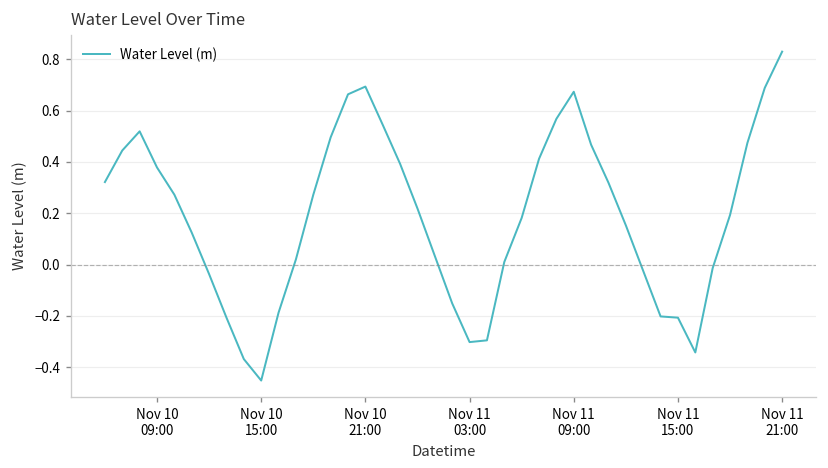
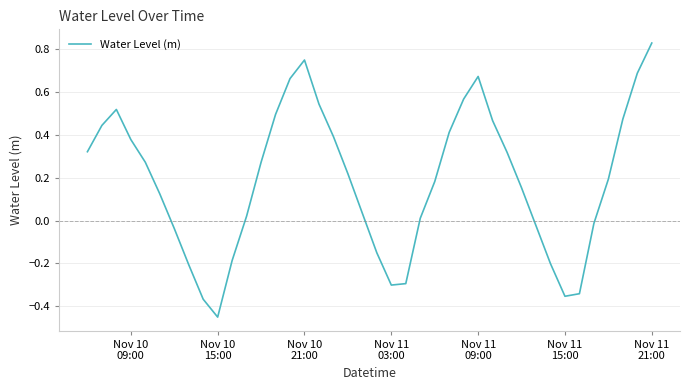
Nov 10 21:00: 0.69 -> 0.75
Nov 11 15:00: -0.21 -> -0.35
